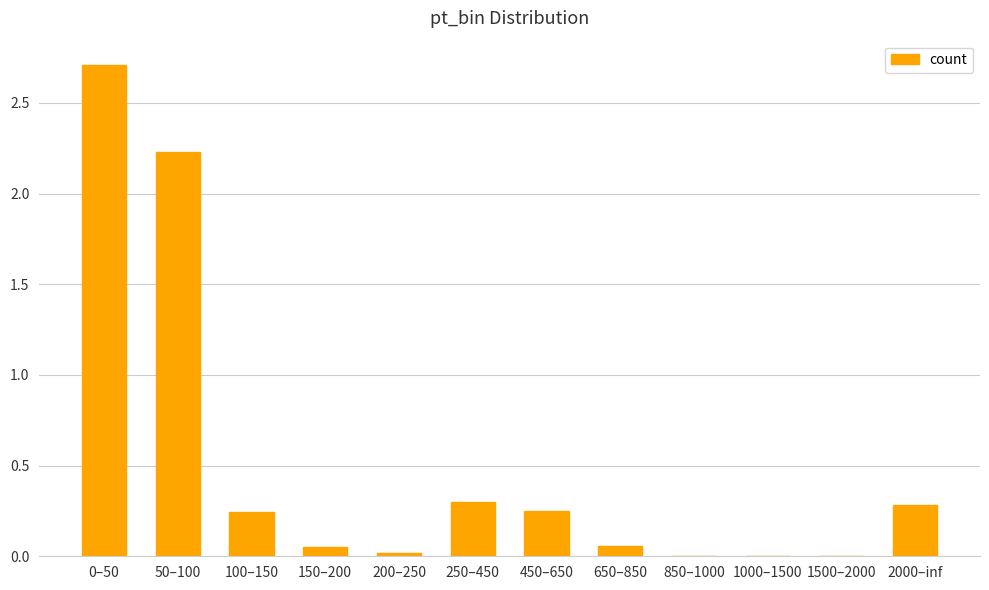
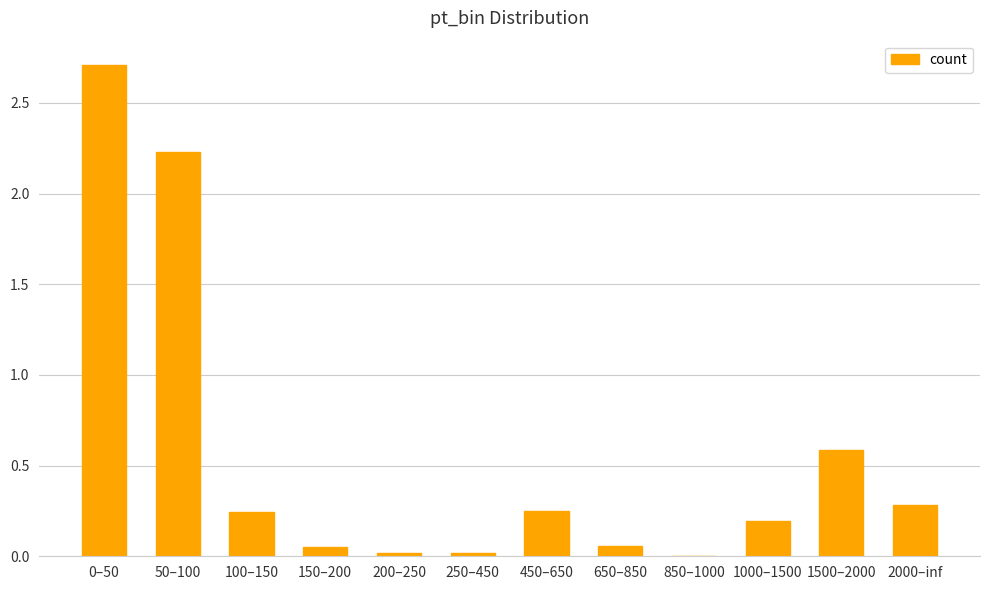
250–450: 0.30 -> 0.02
1000–1500: 0.00 -> 0.19
1500–2000: 0.00 -> 0.59
